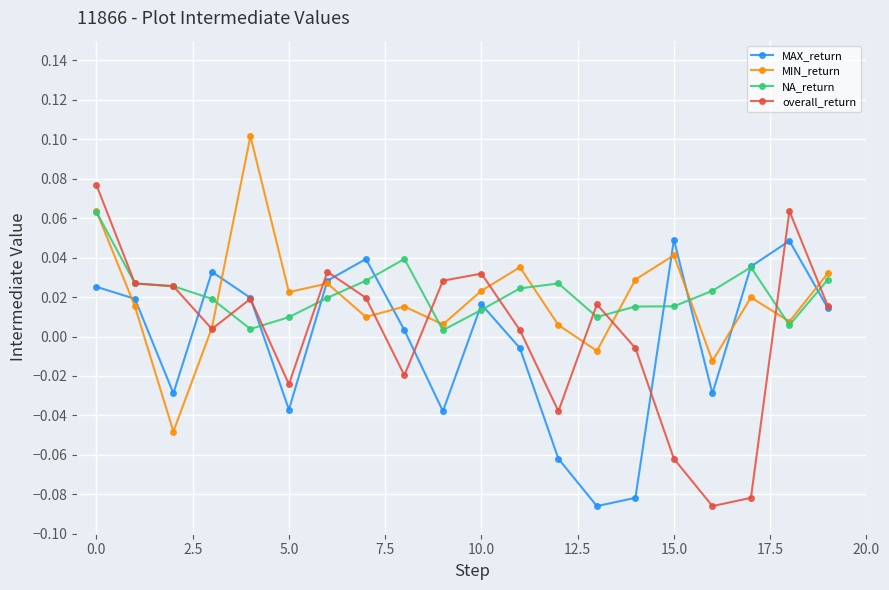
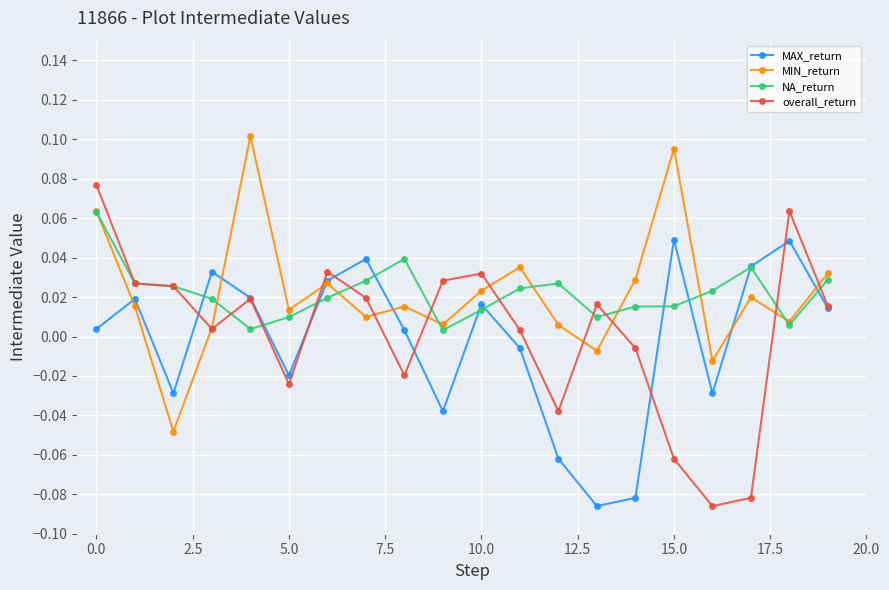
MAX_return, 0.0: 0.025 -> 0.004
MAX_return, 5.0: -0.037 -> -0.020
MIN_return, 5.0: 0.023 -> 0.014
MIN_return, 15.0: 0.041 -> 0.095
